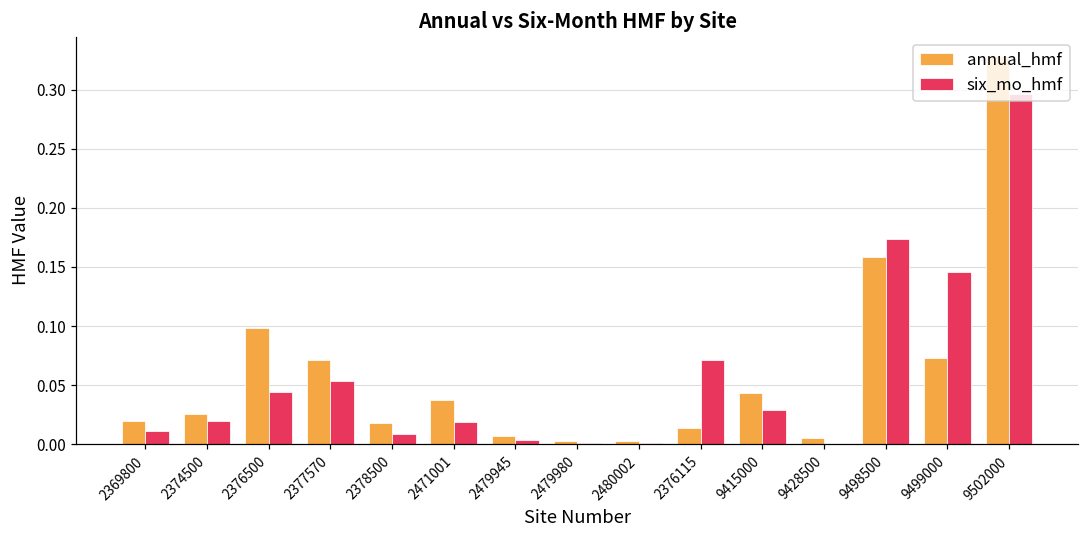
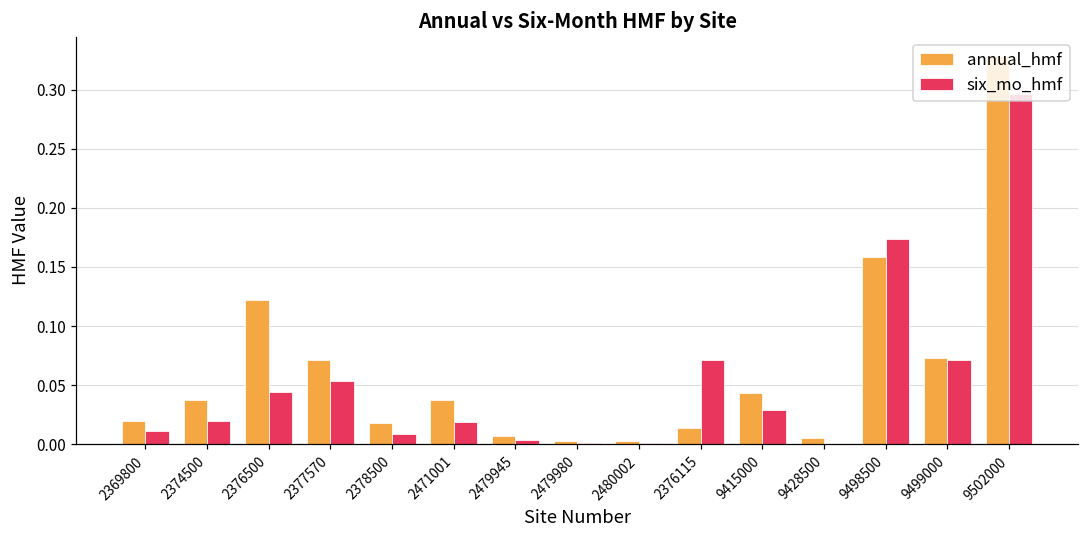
annual_hmf, 2374500: 0.026 -> 0.038
annual_hmf, 2376500: 0.098 -> 0.122
six_mo_hmf, 9499000: 0.146 -> 0.072
